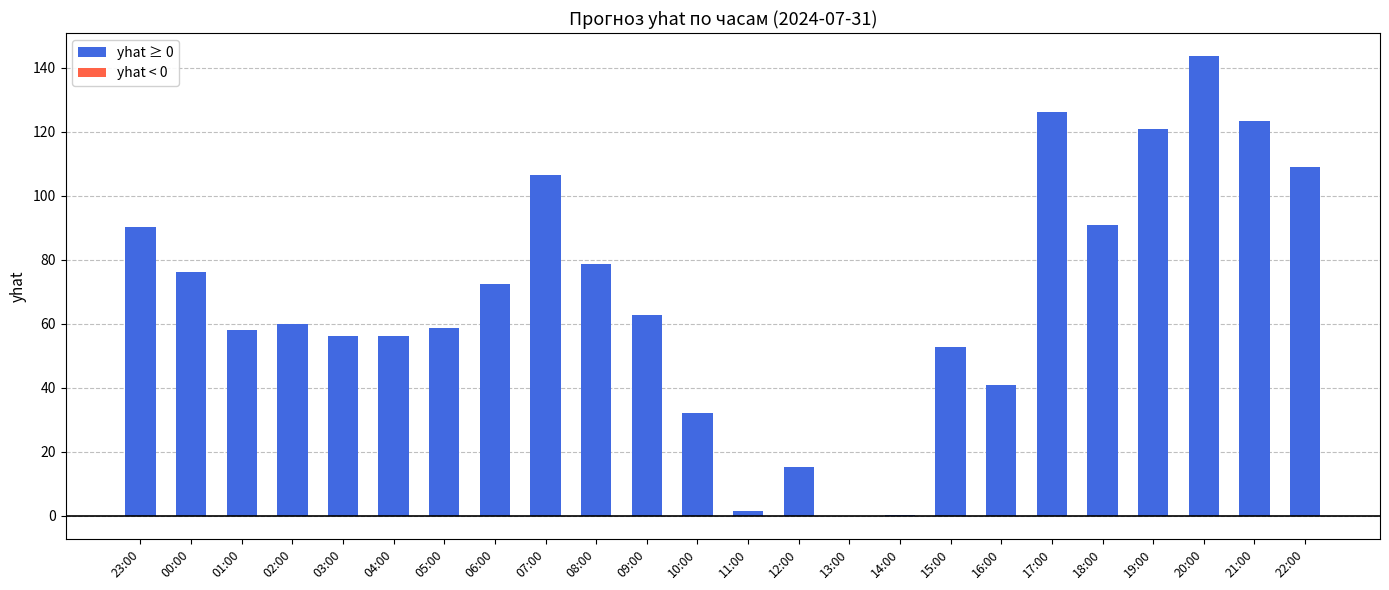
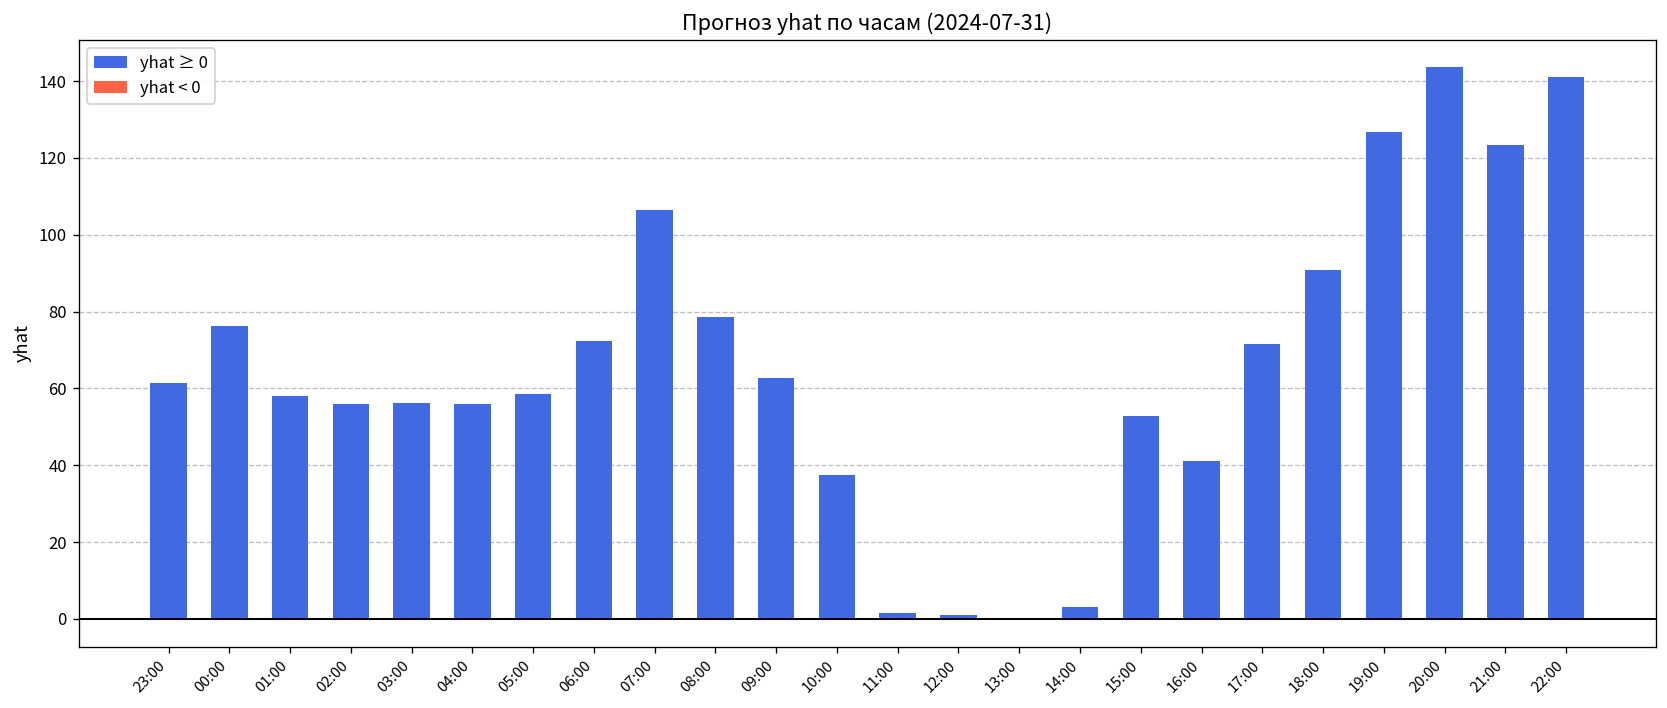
23:00: 90 -> 62
02:00: 60 -> 56
10:00: 32 -> 38
12:00: 15 -> 1
14:00: 0 -> 3
17:00: 126 -> 72
19:00: 121 -> 127
22:00: 109 -> 141
